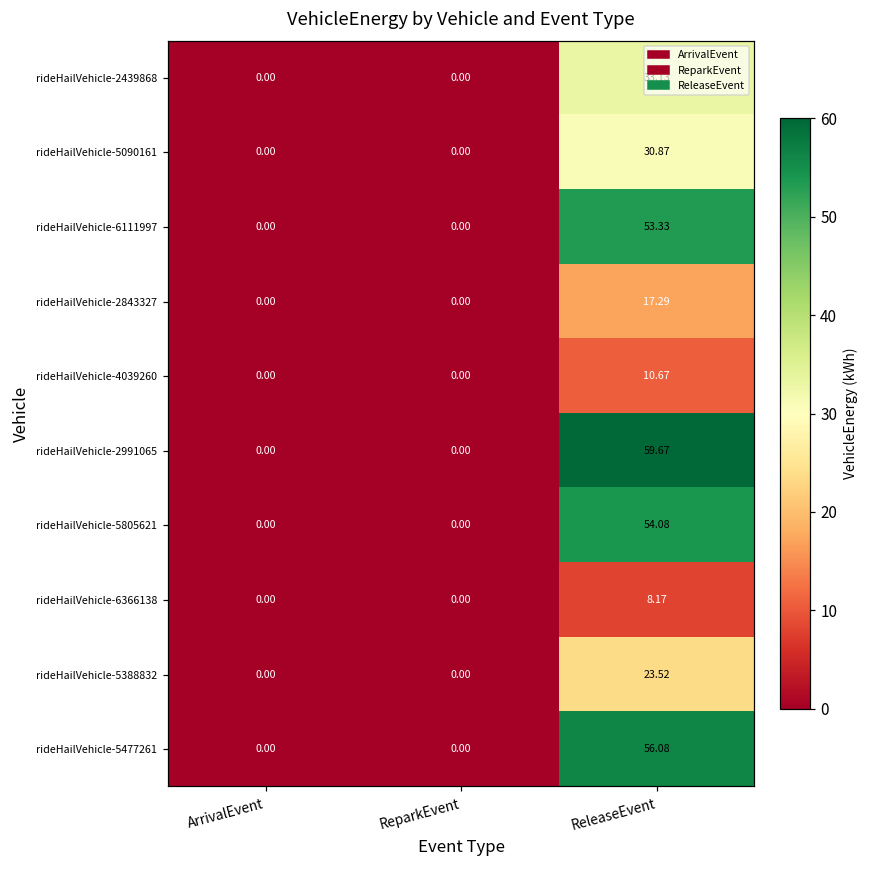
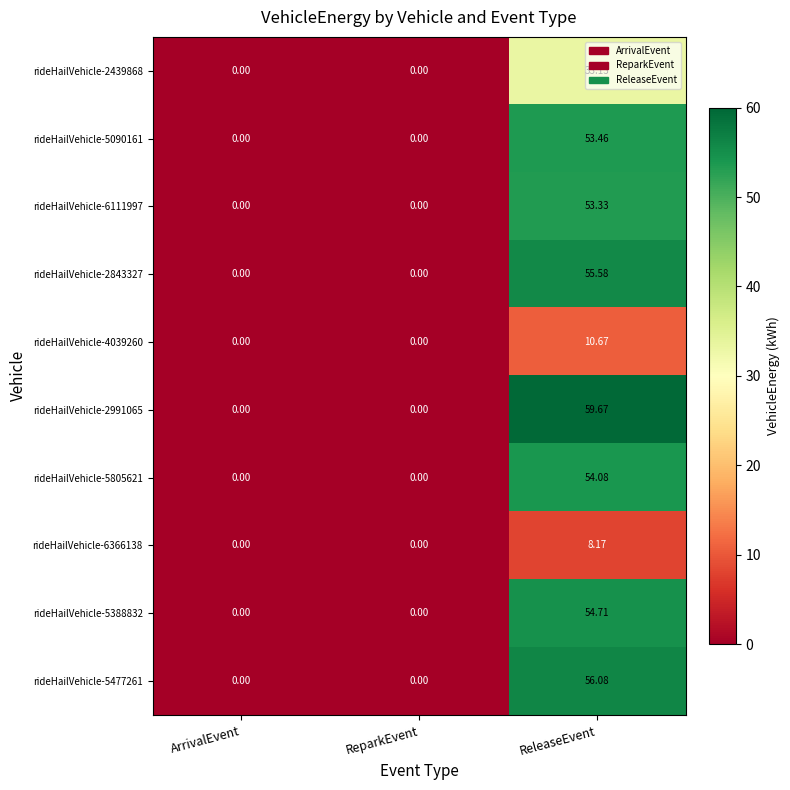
rideHailVehicle-5090161, ReleaseEvent: 30.87 -> 53.46
rideHailVehicle-2843327, ReleaseEvent: 17.29 -> 55.58
rideHailVehicle-5388832, ReleaseEvent: 23.52 -> 54.71
